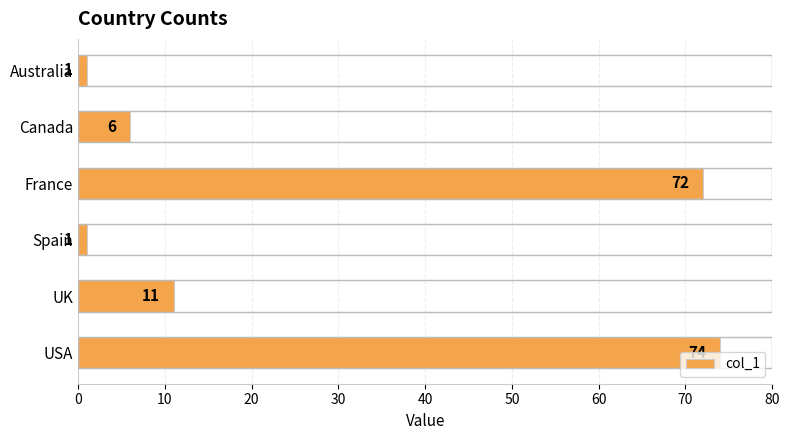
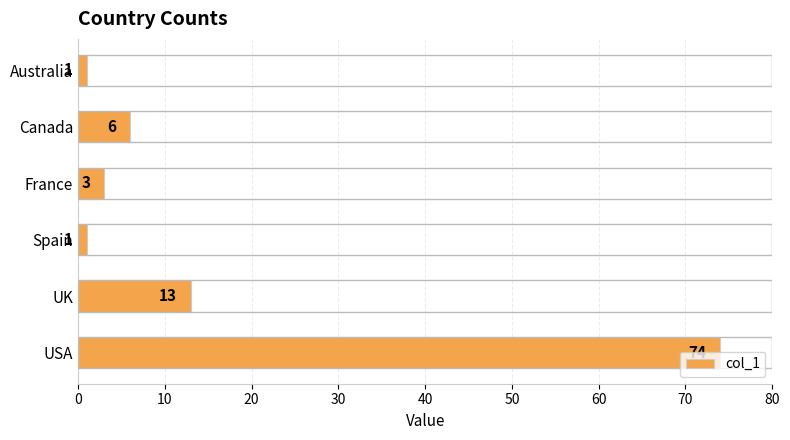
France: 72 -> 3
UK: 11 -> 13
